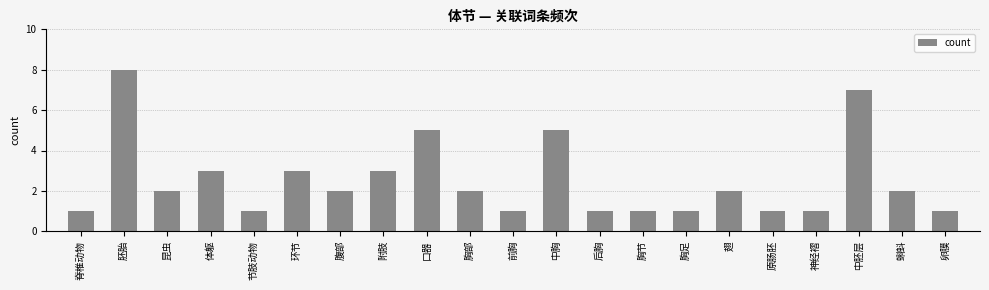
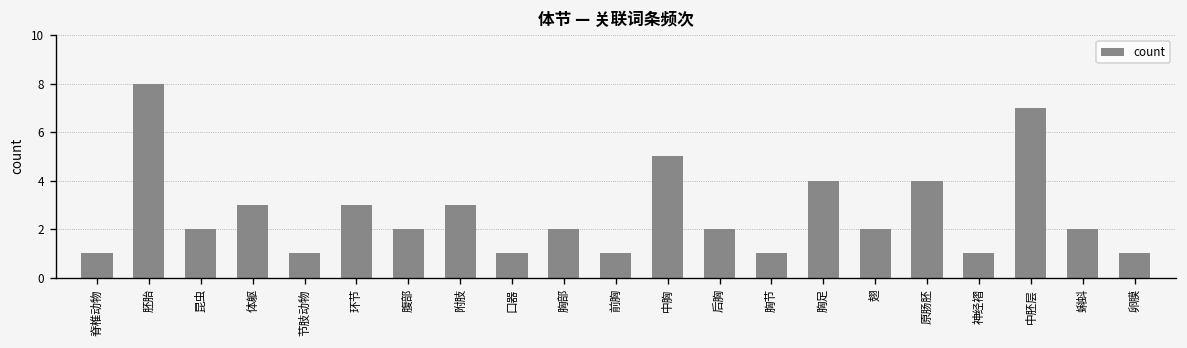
口器: 5 -> 1
后胸: 1 -> 2
胸足: 1 -> 4
原肠胚: 1 -> 4
